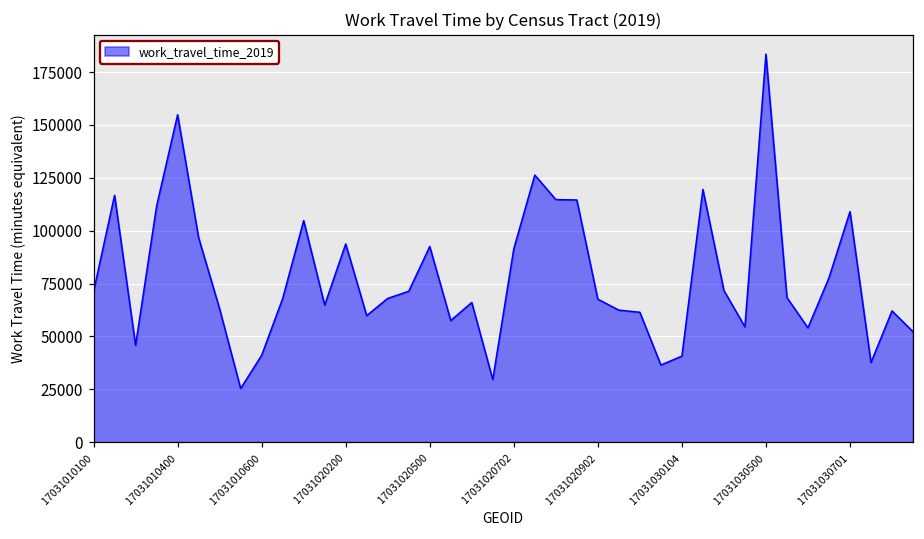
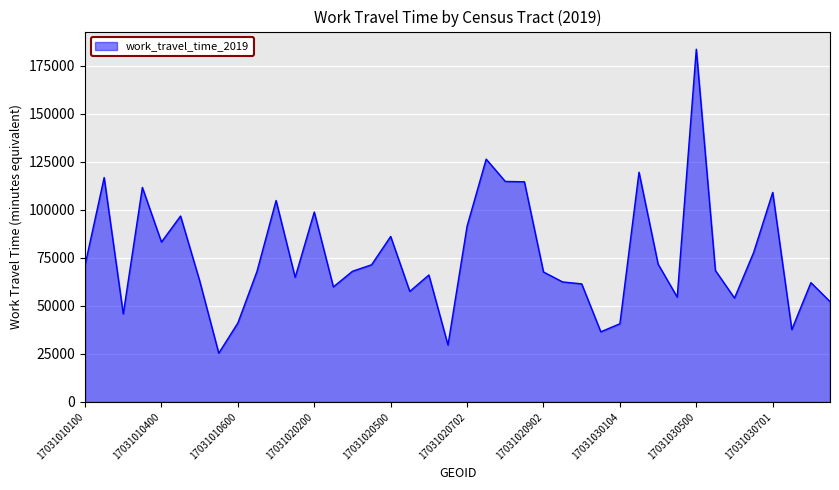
17031010400: 155000 -> 83000
17031020200: 94000 -> 99000
17031020500: 93000 -> 86000
